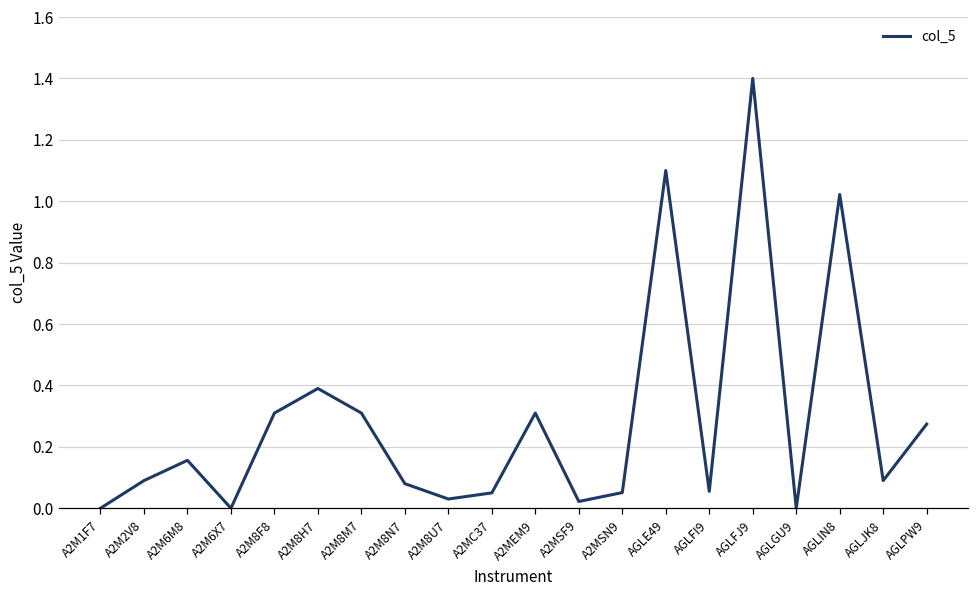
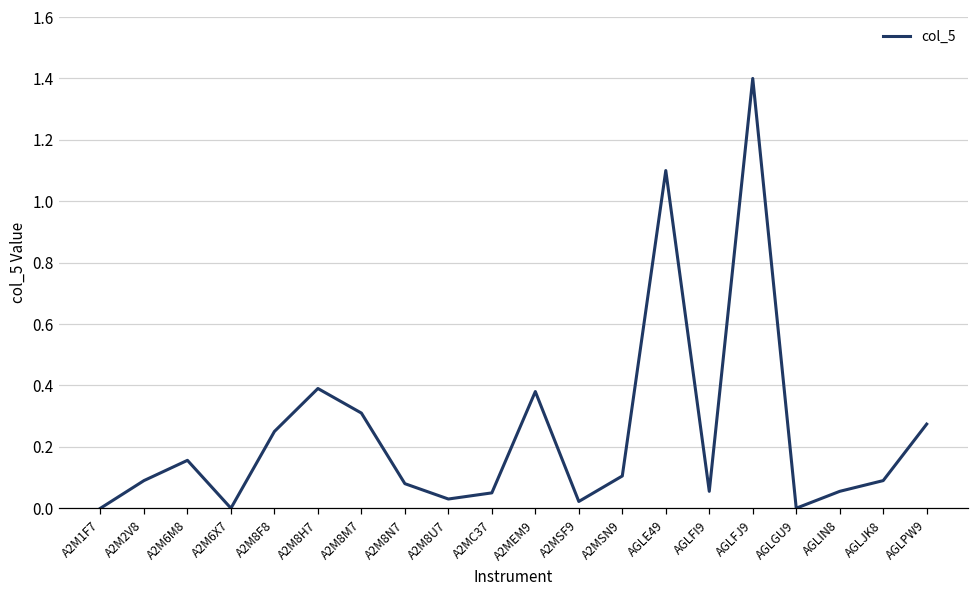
A2M8F8: 0.31 -> 0.25
A2MEM9: 0.31 -> 0.38
A2MSN9: 0.05 -> 0.11
AGLIN8: 1.02 -> 0.06
